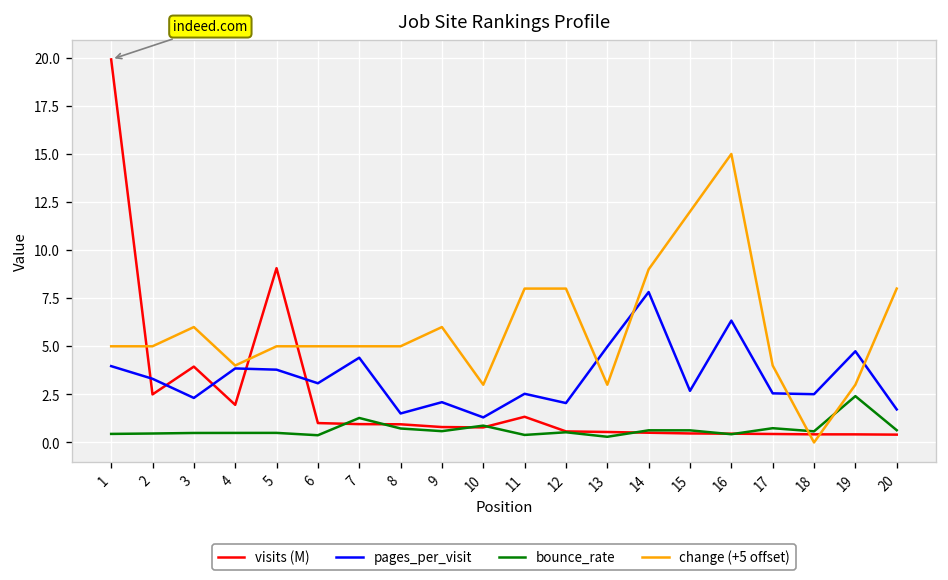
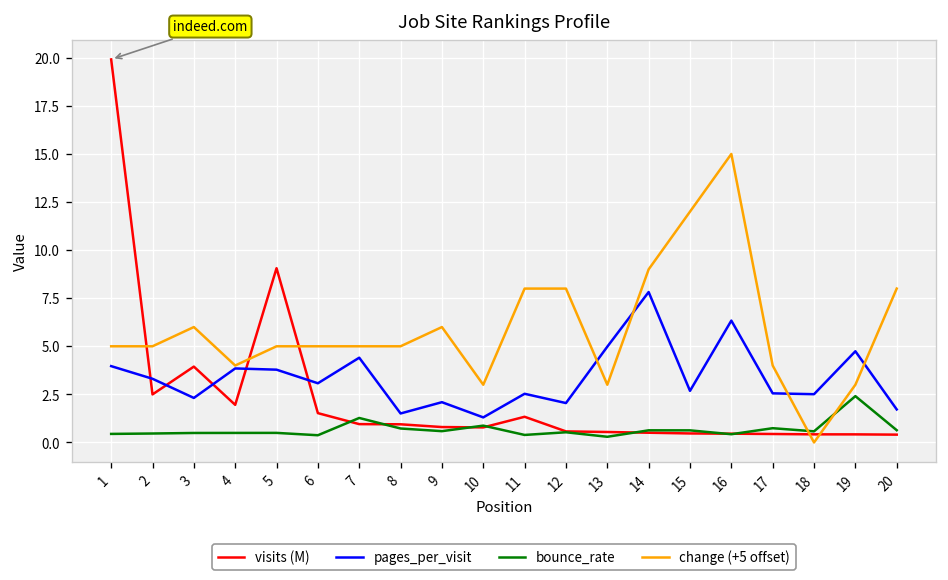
visits (M), 6: 1.0 -> 1.5
